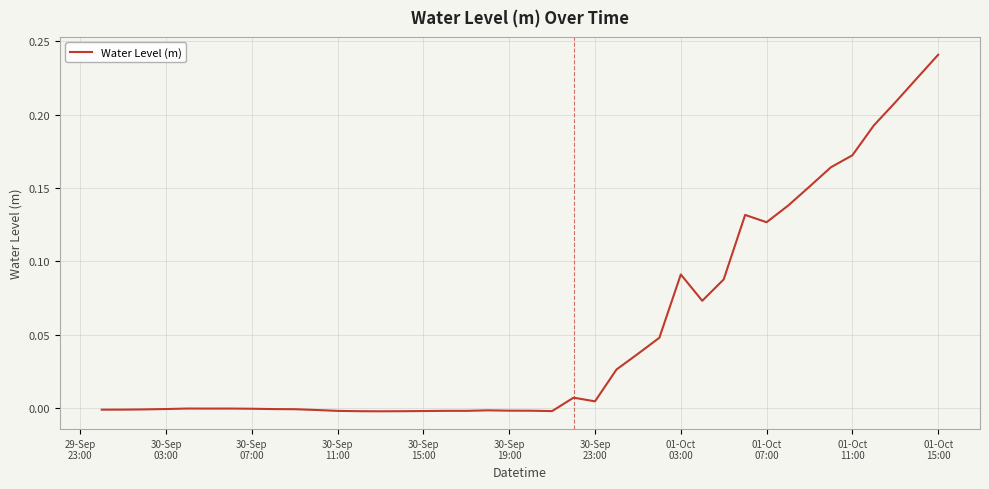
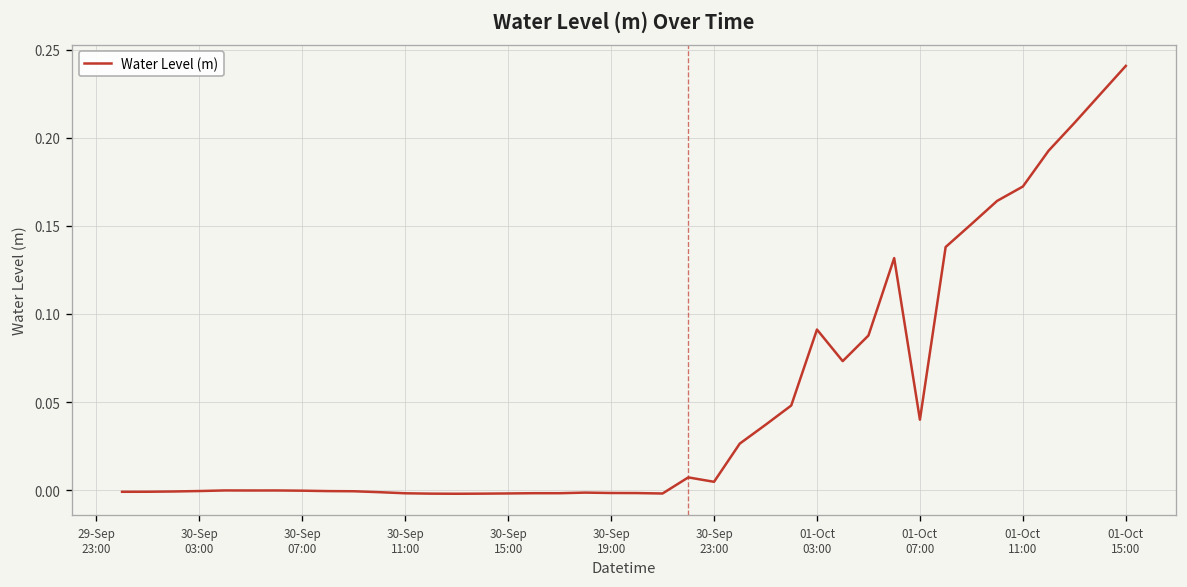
01-Oct 07:00: 0.127 -> 0.040
